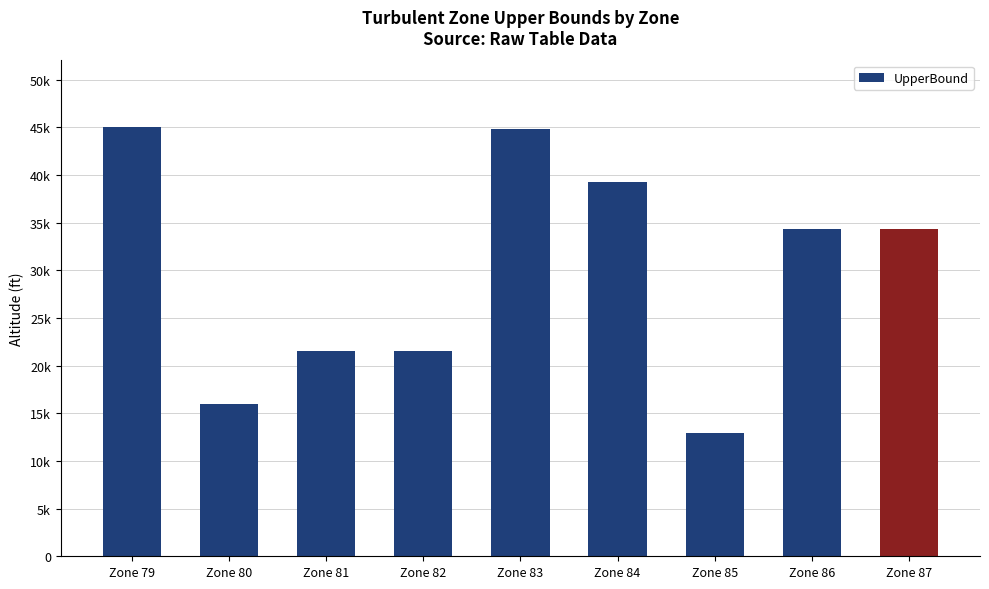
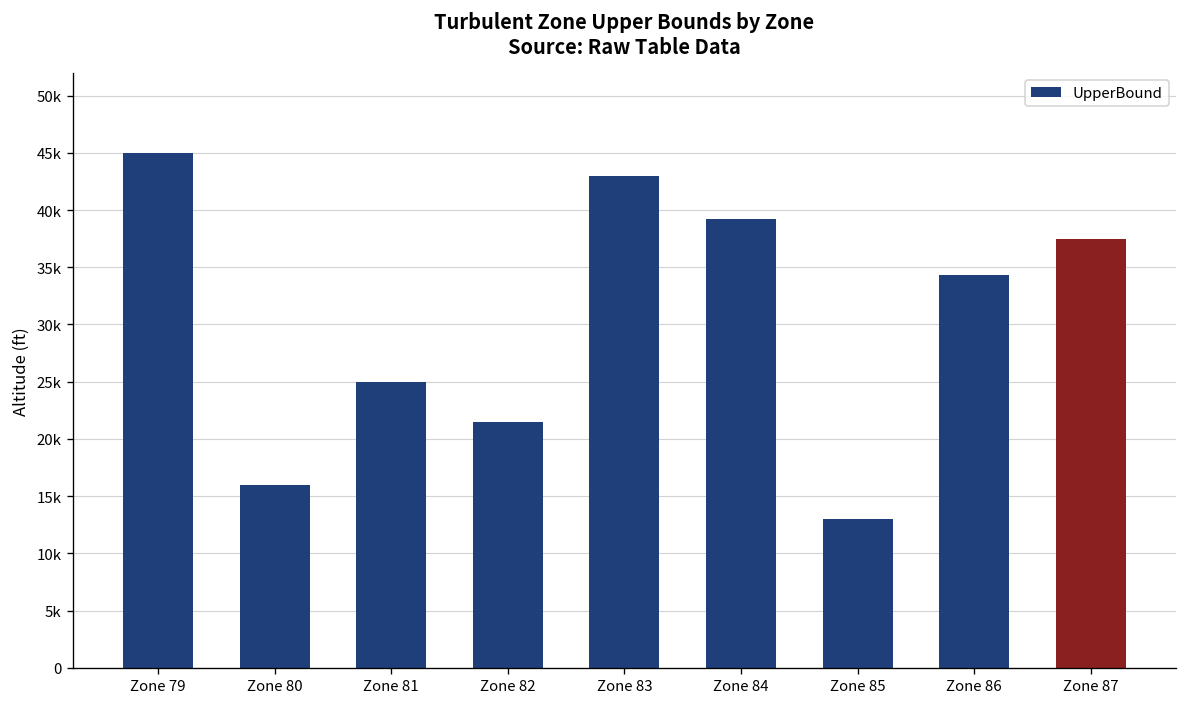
Zone 81: 22000 -> 25000
Zone 83: 45000 -> 43000
Zone 87: 34000 -> 37000
